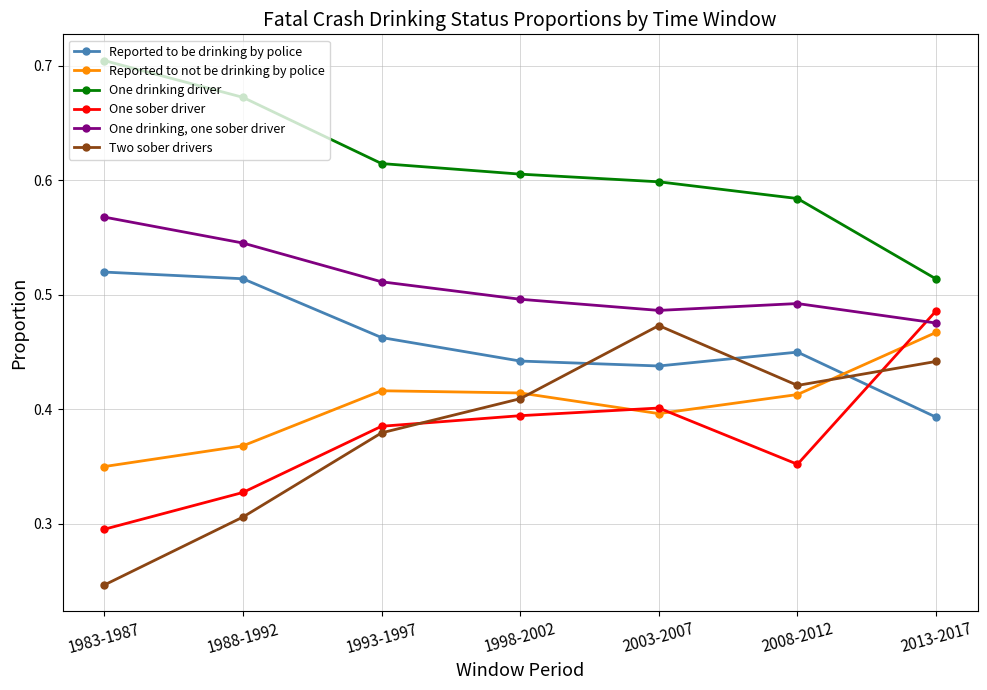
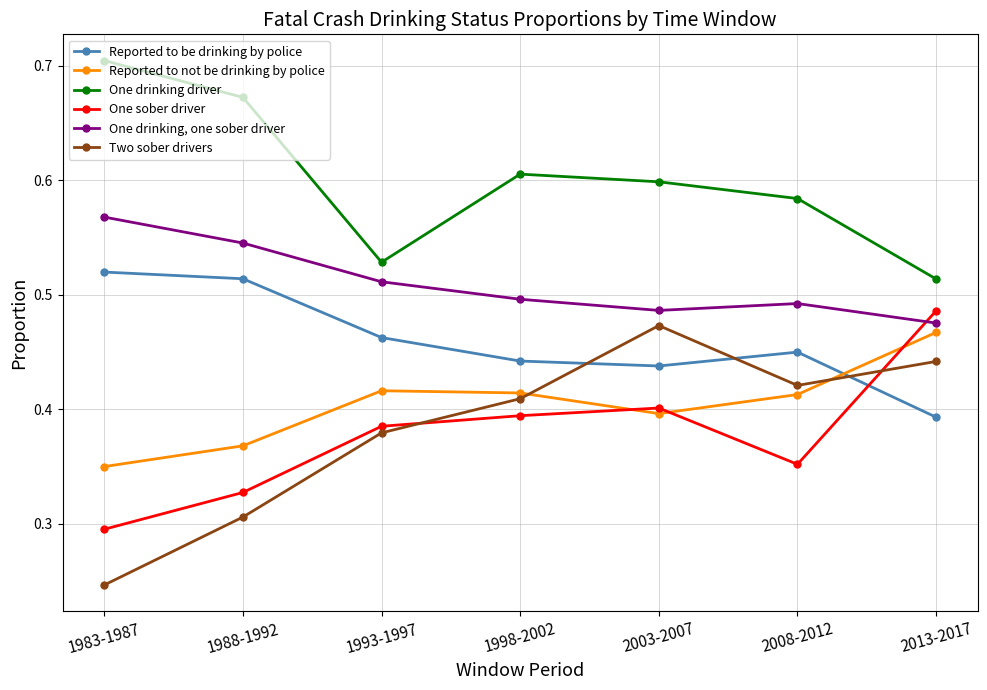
One drinking driver, 1993-1997: 0.615 -> 0.529
